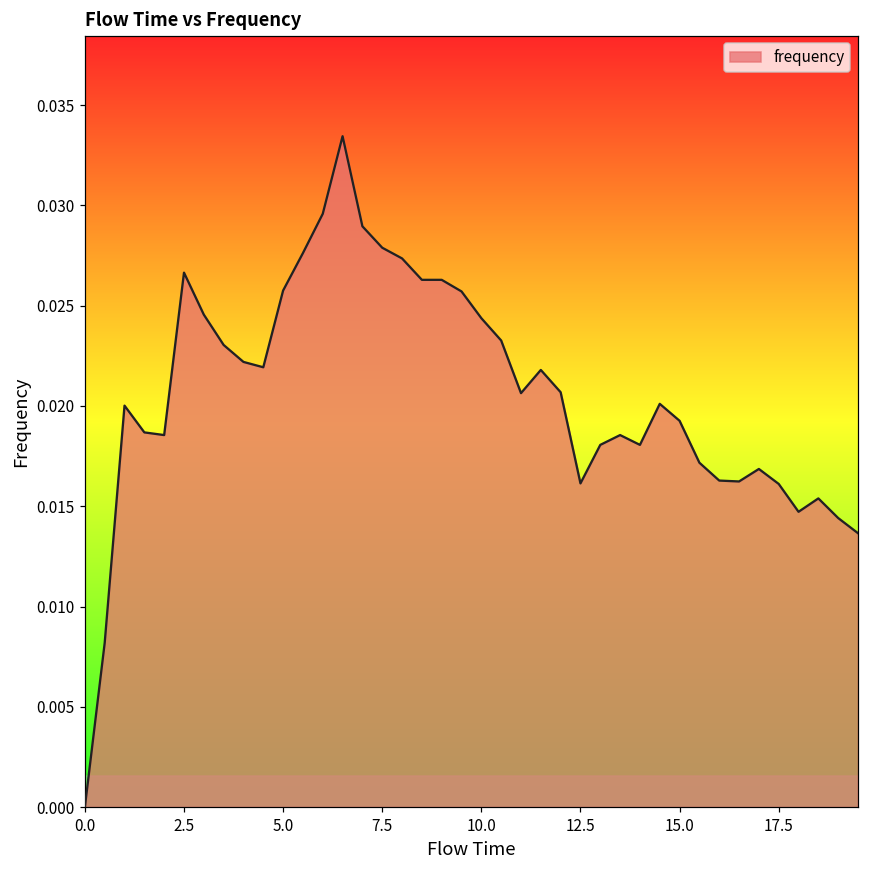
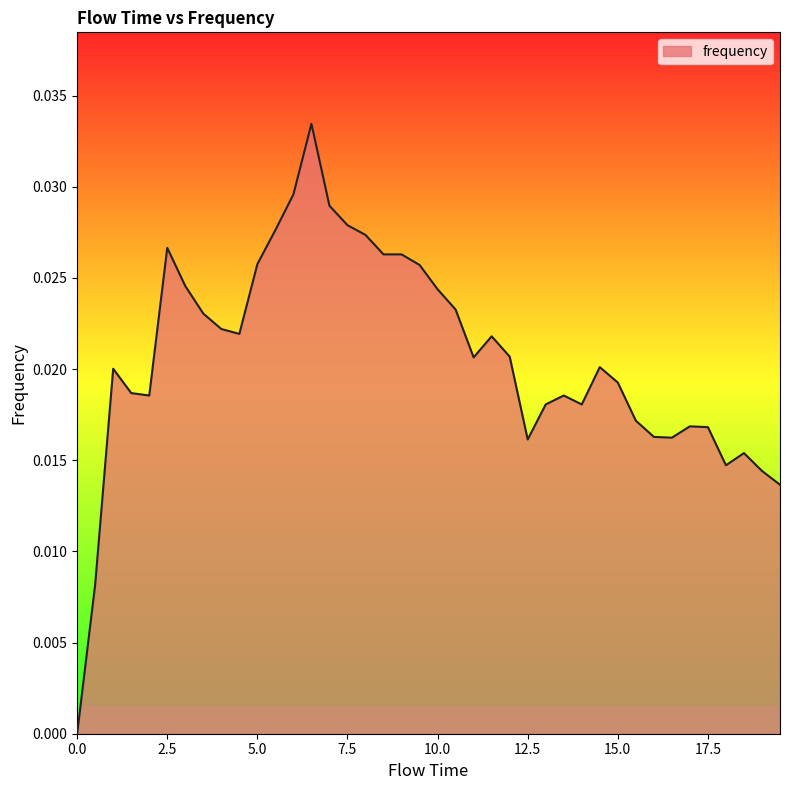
17.5: 0.0161 -> 0.0168
